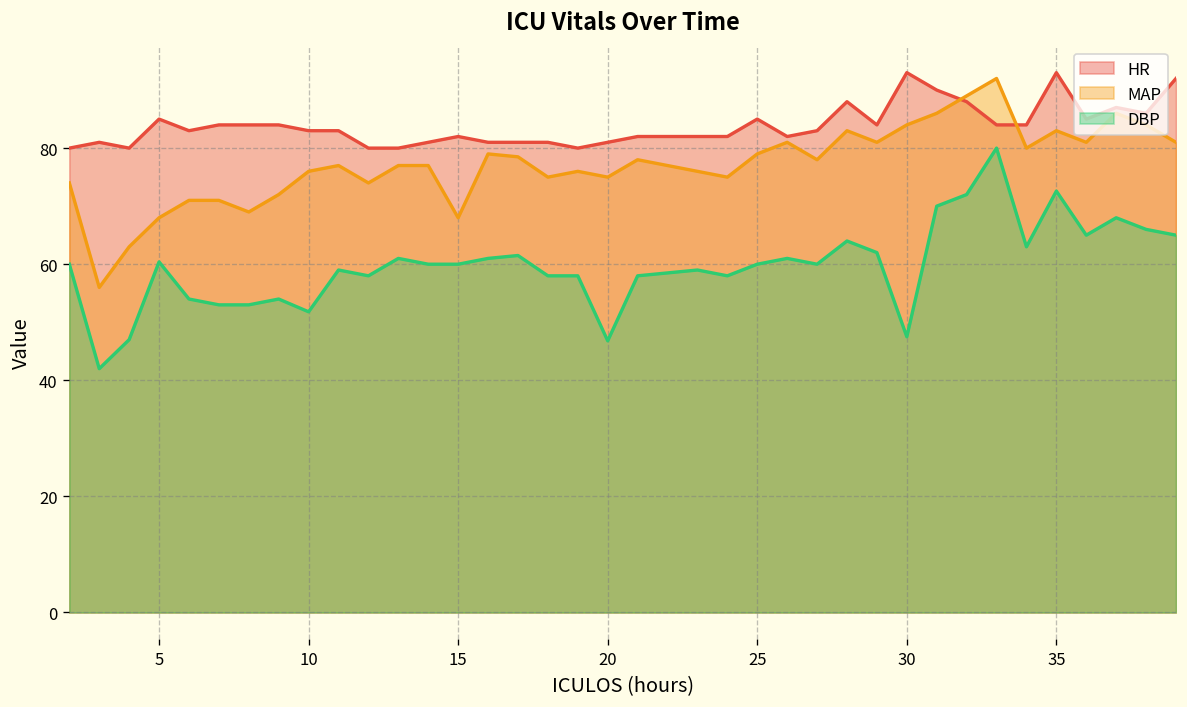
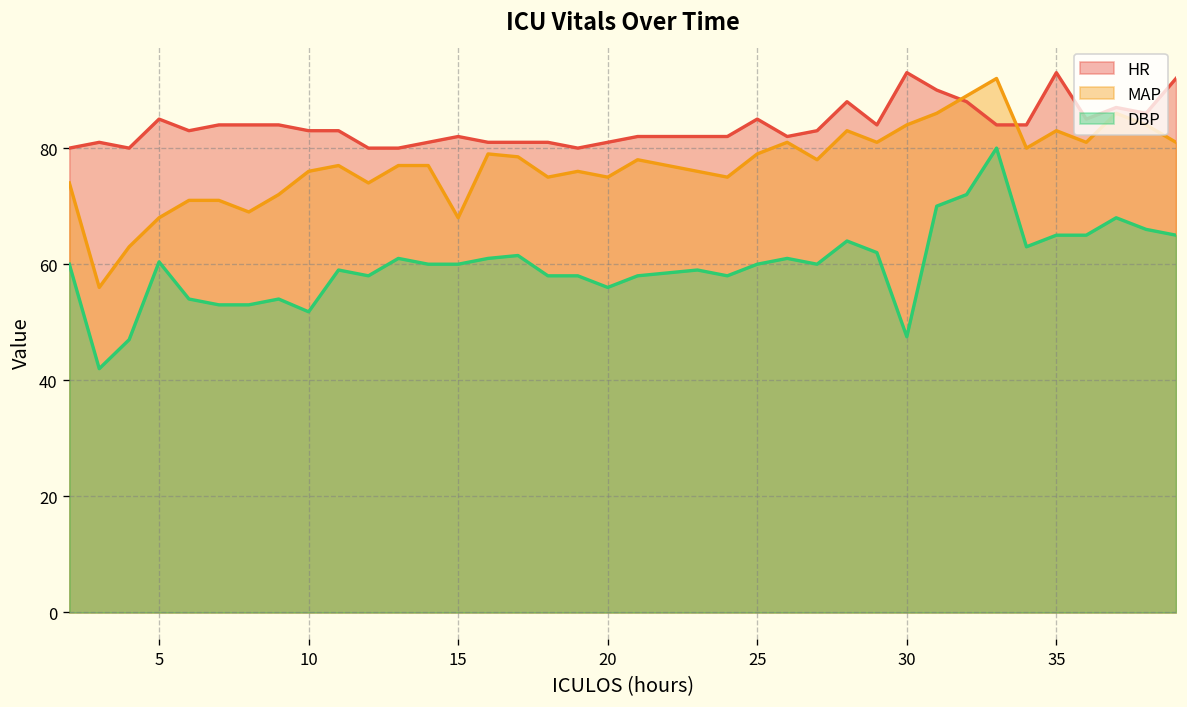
DBP, 20: 47 -> 56
DBP, 35: 73 -> 65
